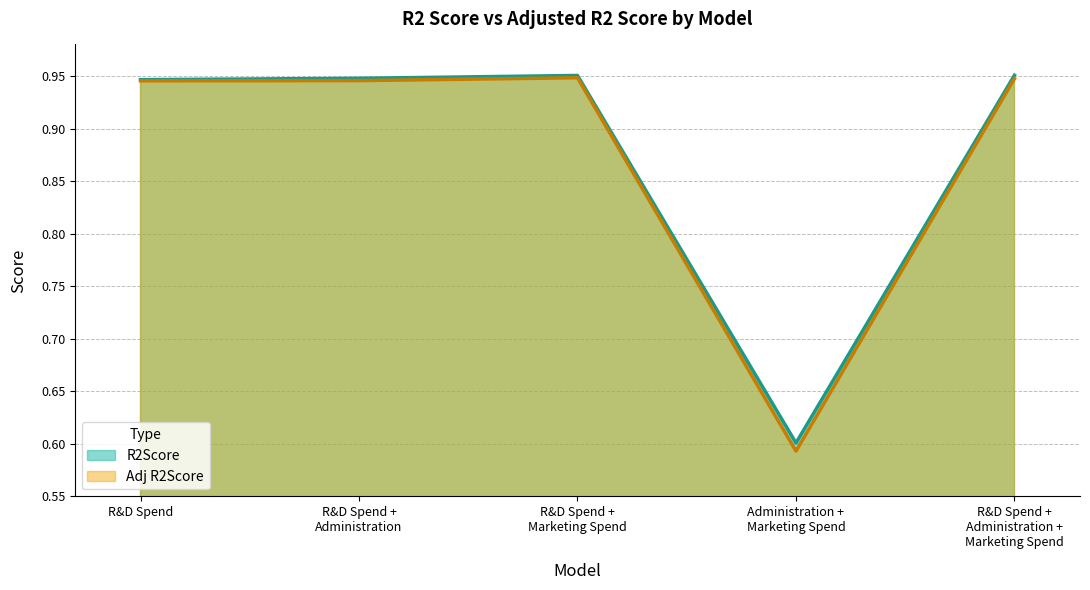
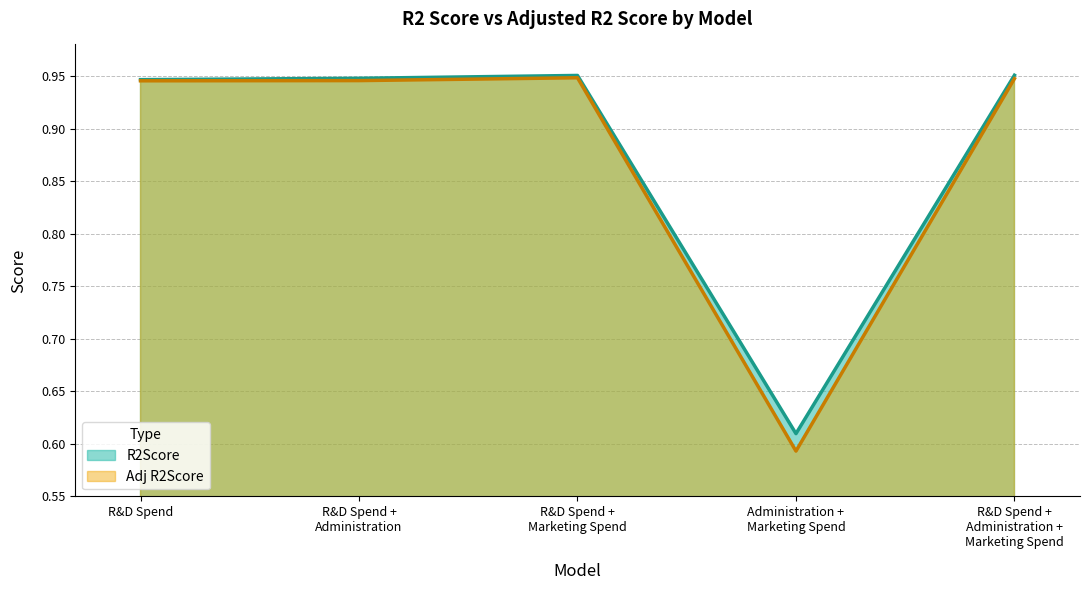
R2Score, Administration + Marketing Spend: 0.601 -> 0.610
